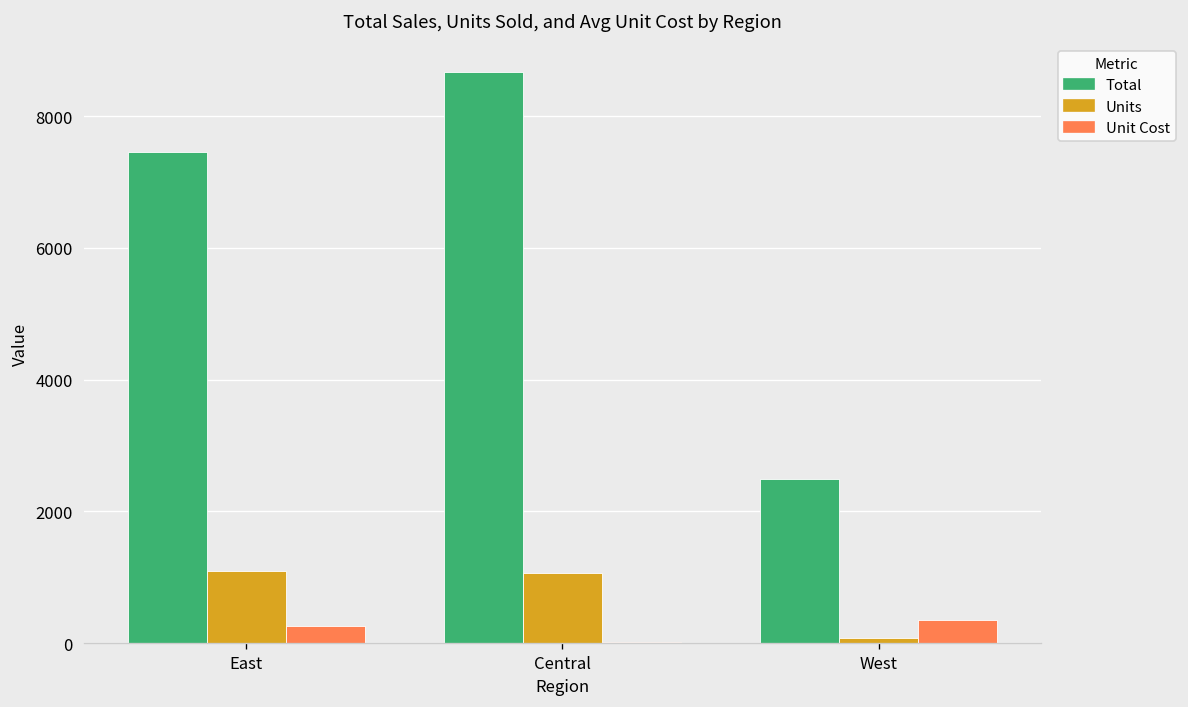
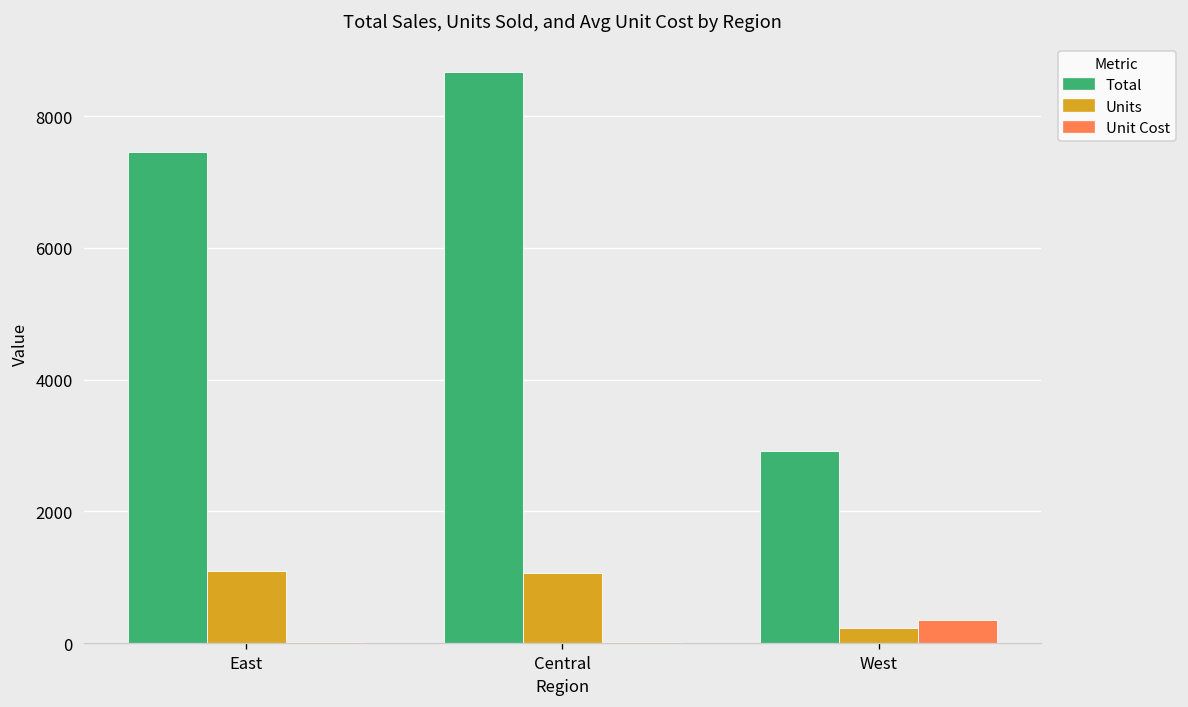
Unit Cost, East: 300 -> 0
Total, West: 2500 -> 2900
Units, West: 100 -> 200
